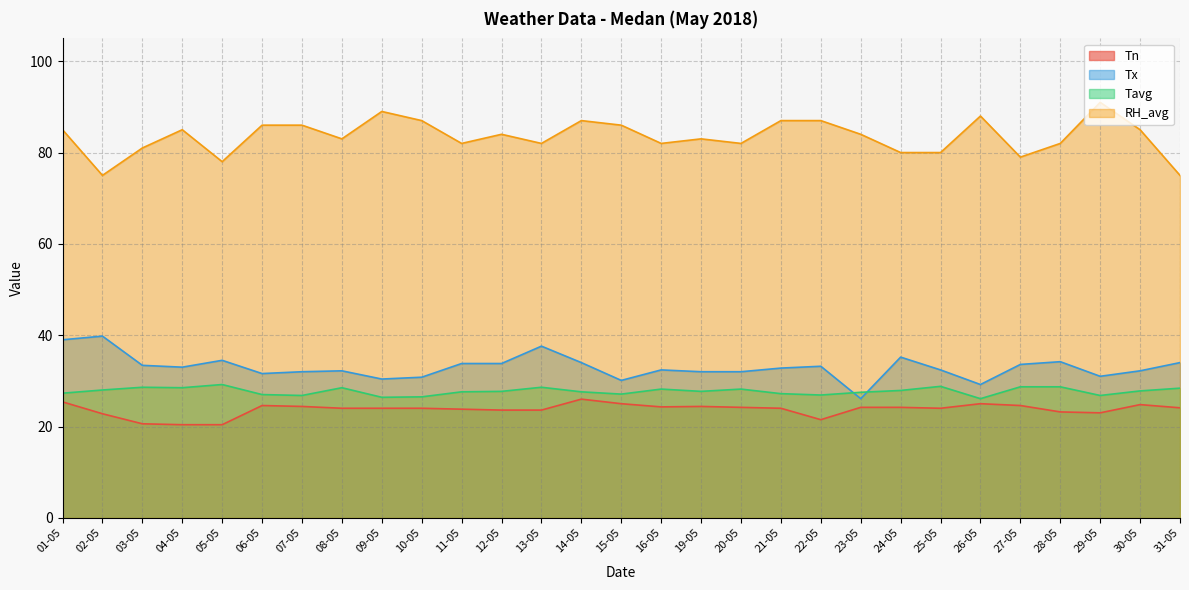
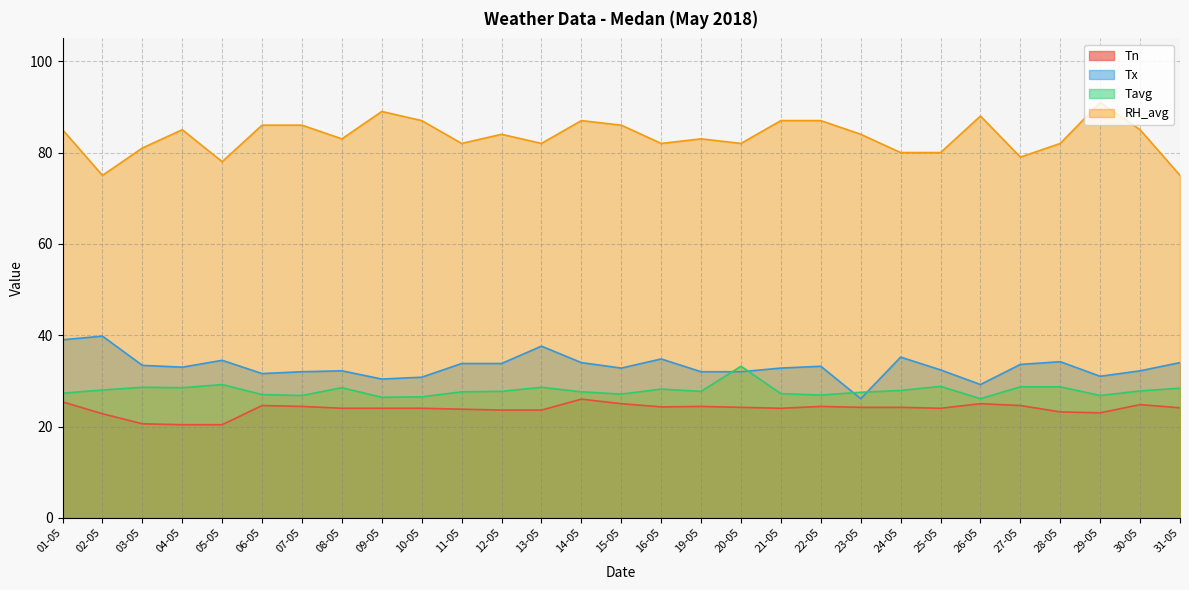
Tx, 15-05: 30 -> 33
Tx, 16-05: 32 -> 35
Tavg, 20-05: 28 -> 33
Tn, 22-05: 22 -> 24
